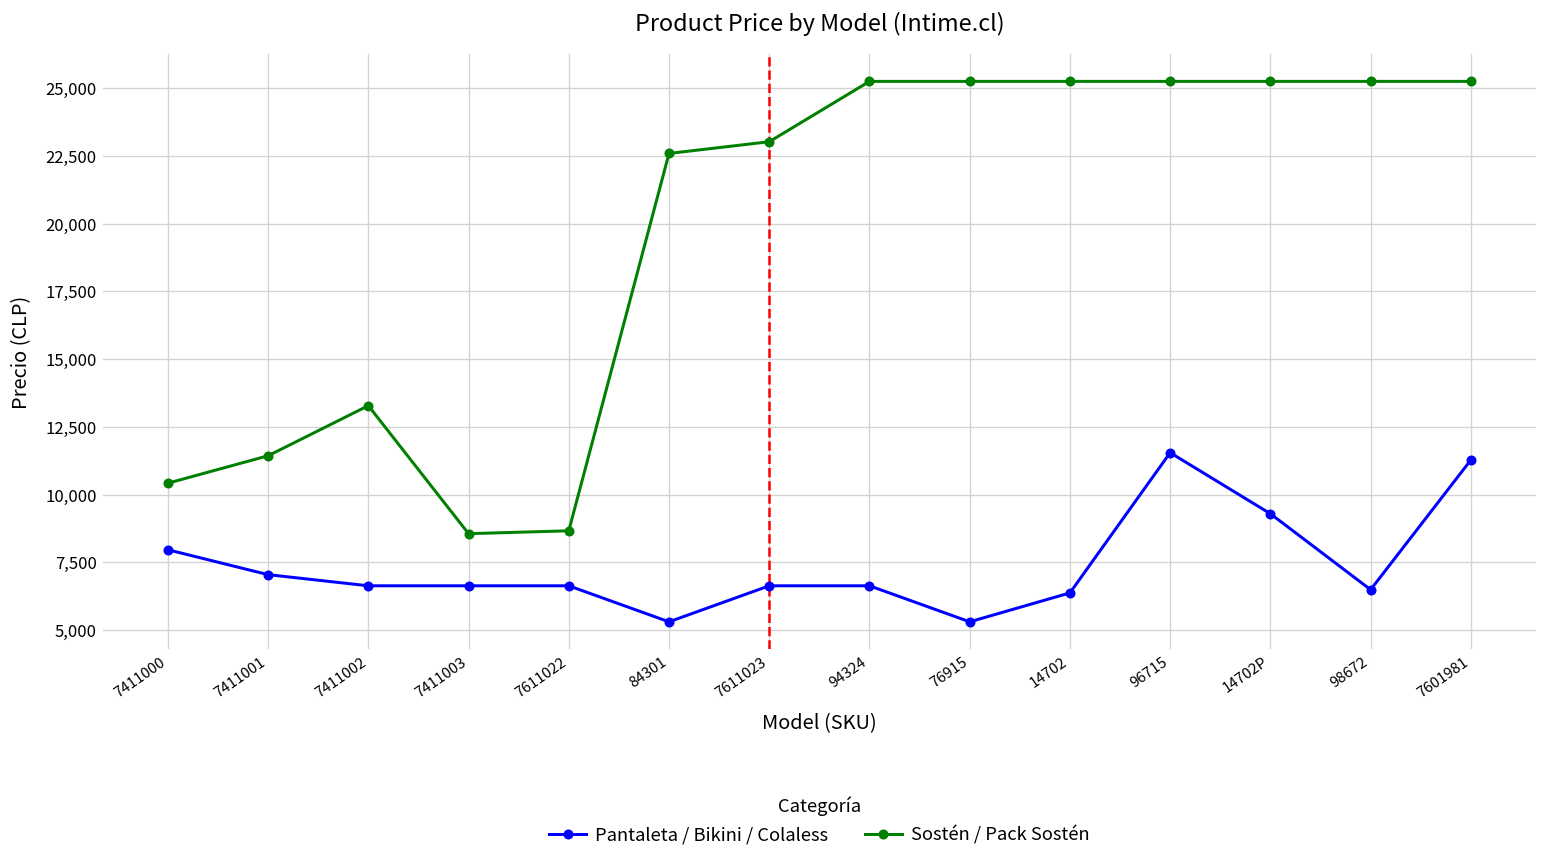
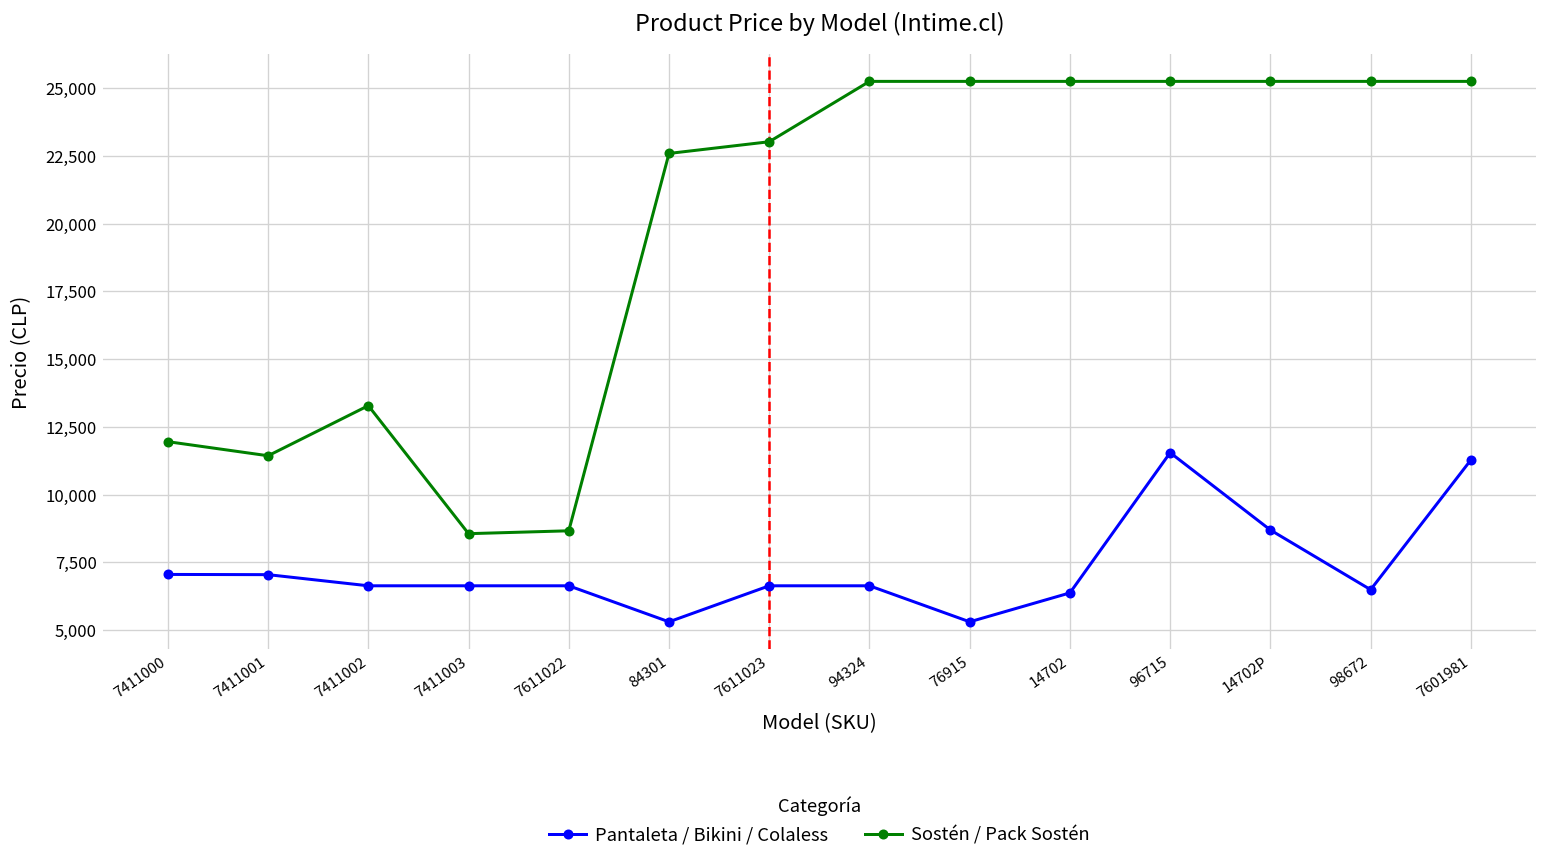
Pantaleta / Bikini / Colaless, 7411000: 8,000 -> 7,100
Sostén / Pack Sostén, 7411000: 10,400 -> 12,000
Pantaleta / Bikini / Colaless, 14702P: 9,300 -> 8,700
